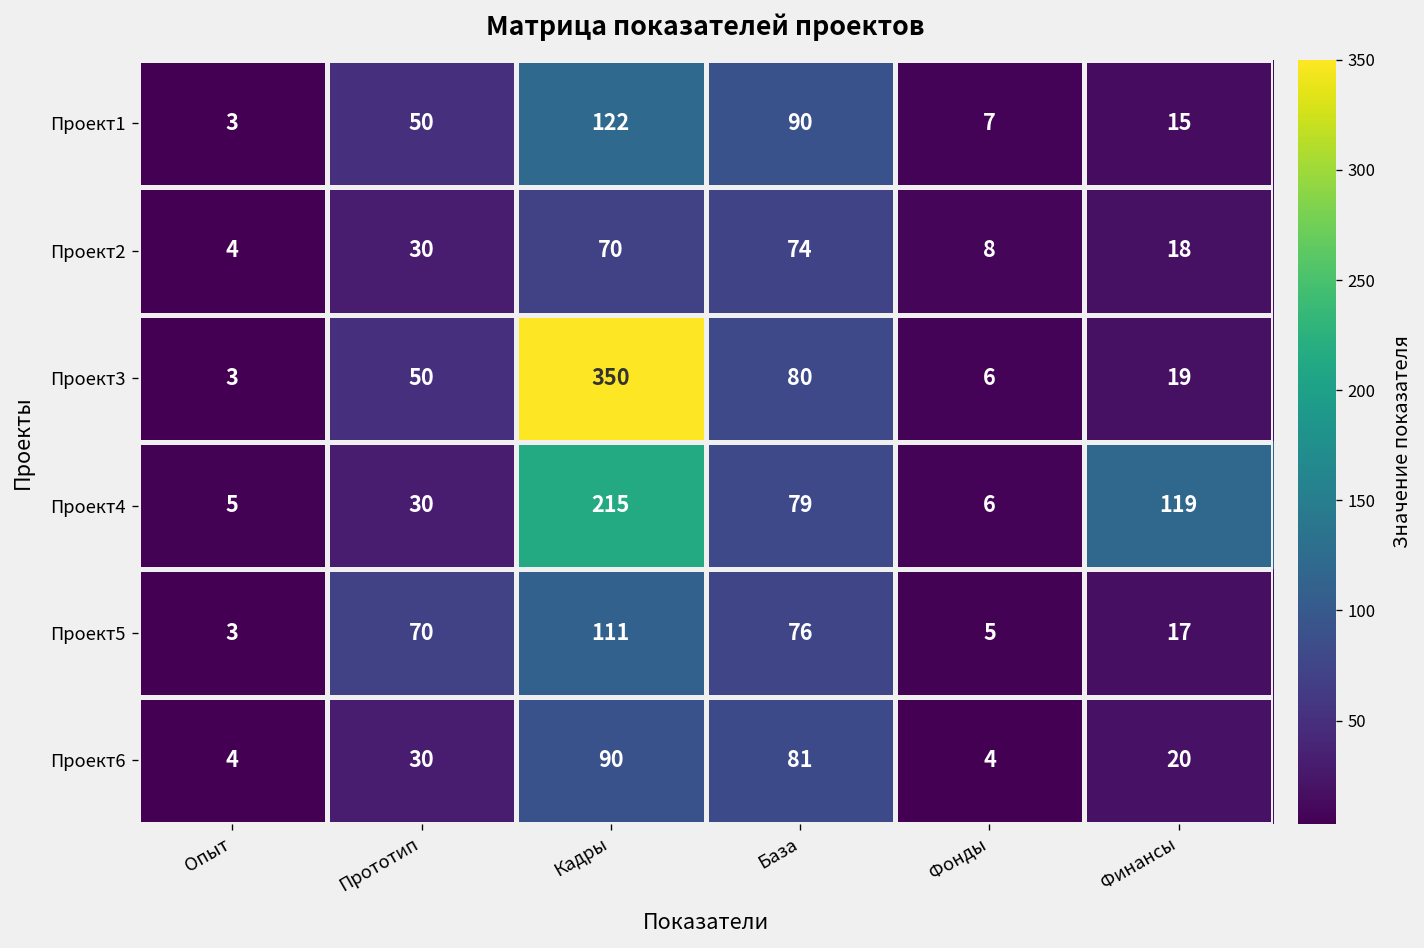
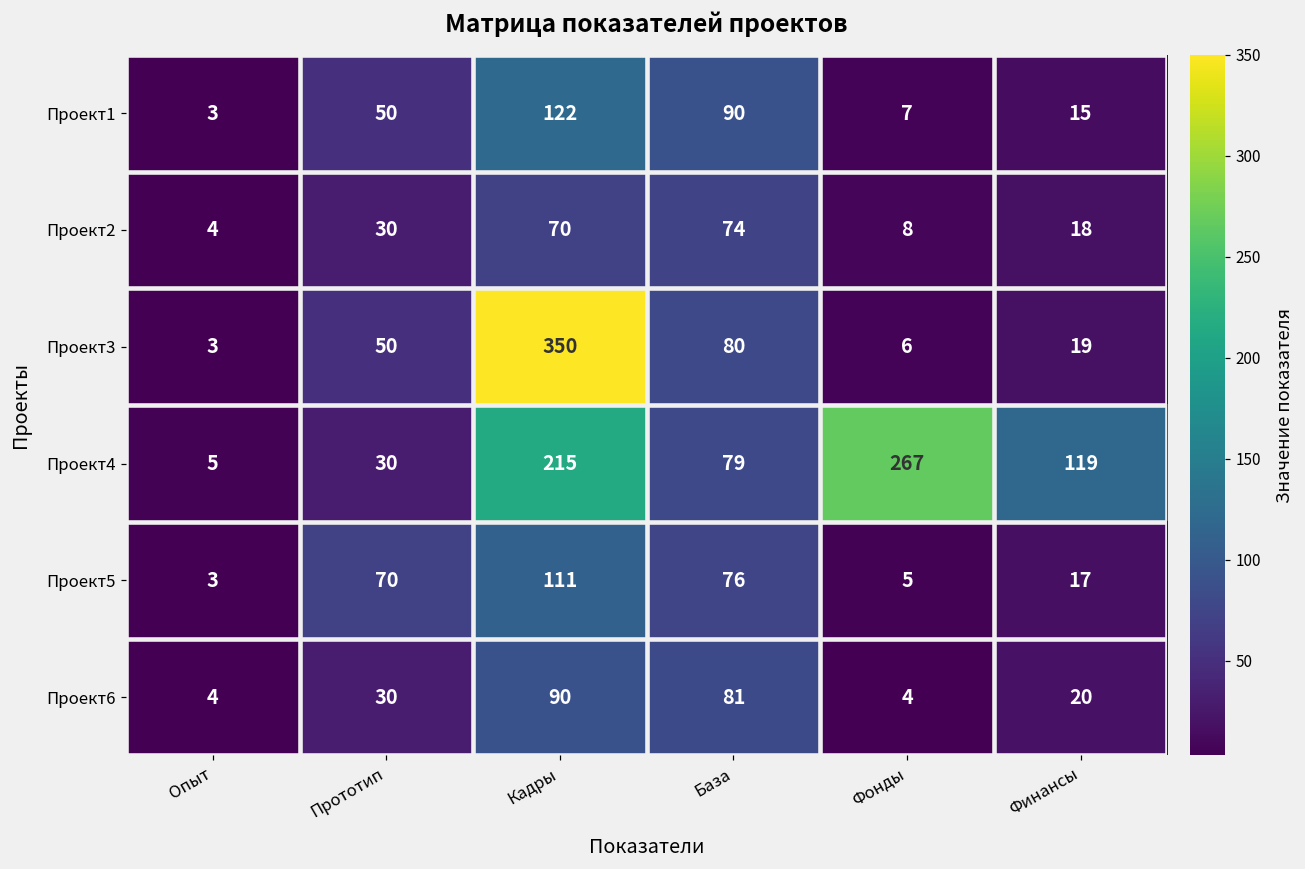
Проект4, Фонды: 6 -> 267
